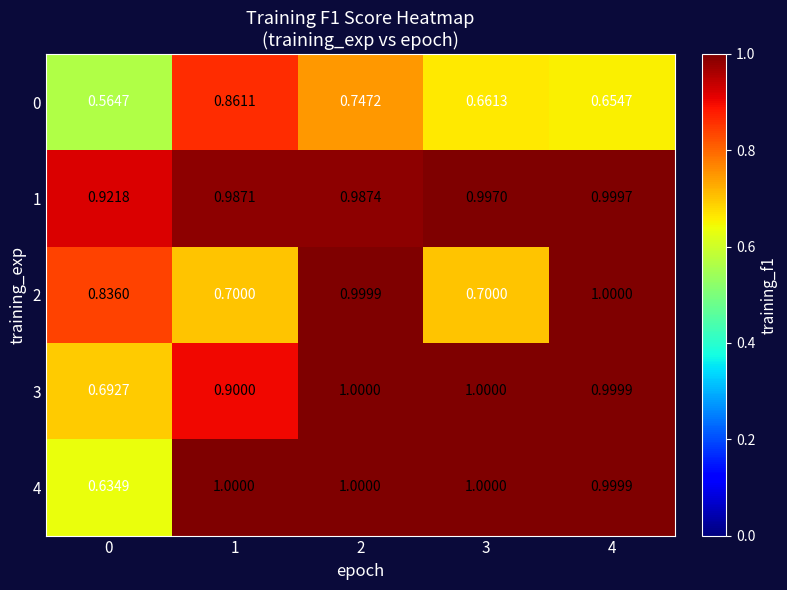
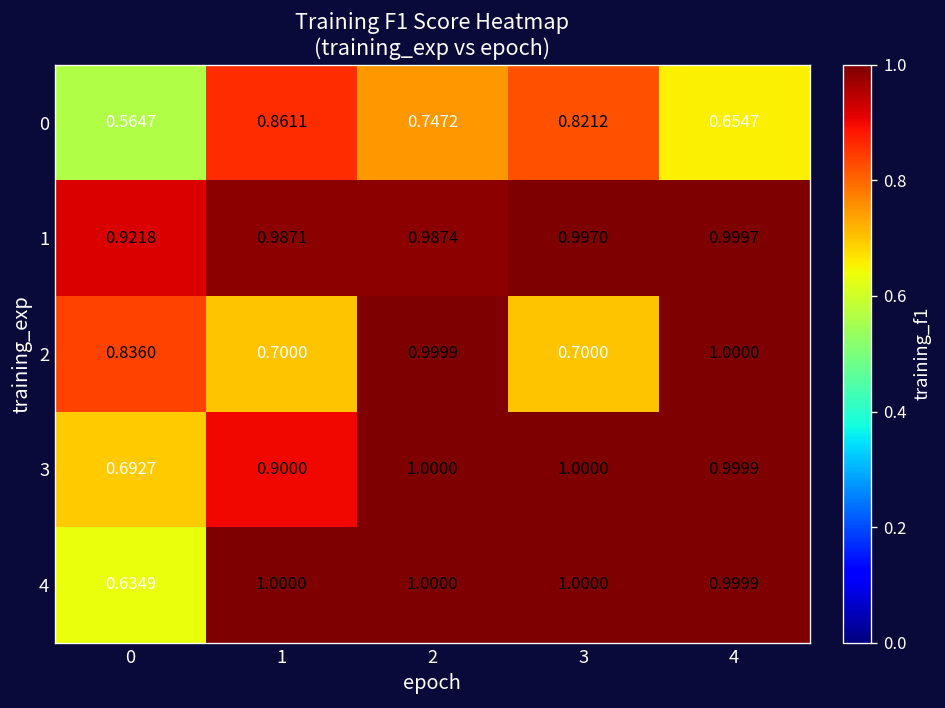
0, 3: 0.6613 -> 0.8212
